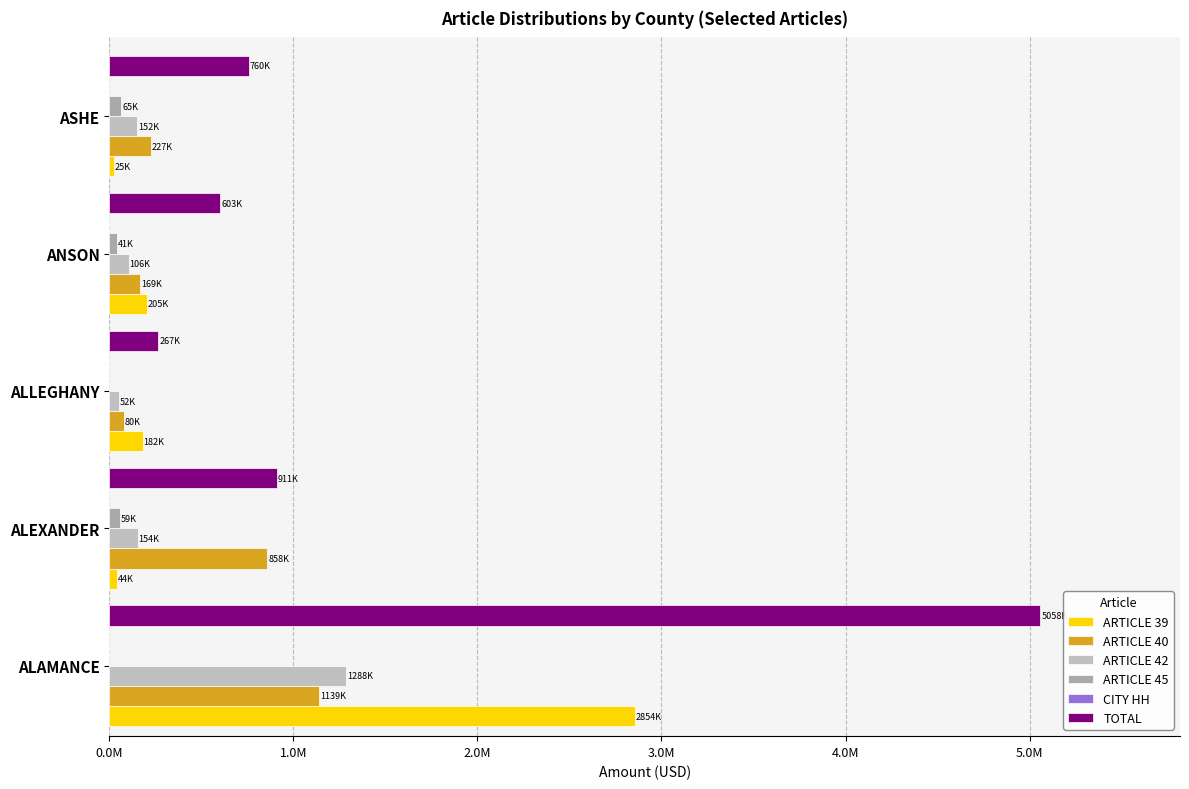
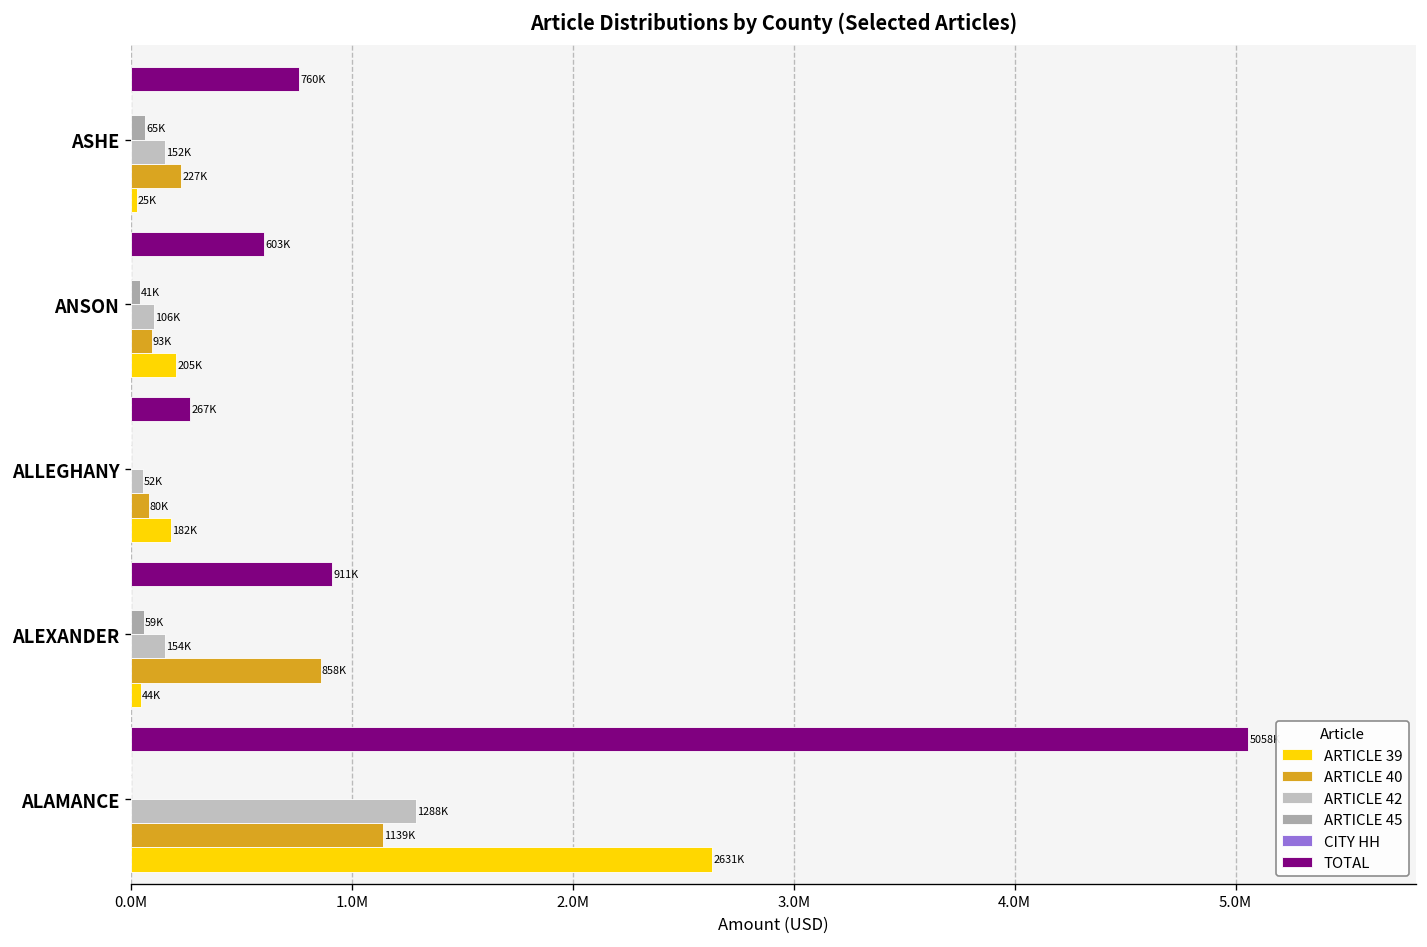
ARTICLE 40, ANSON: 169K -> 93K
ARTICLE 39, ALAMANCE: 2854K -> 2631K
